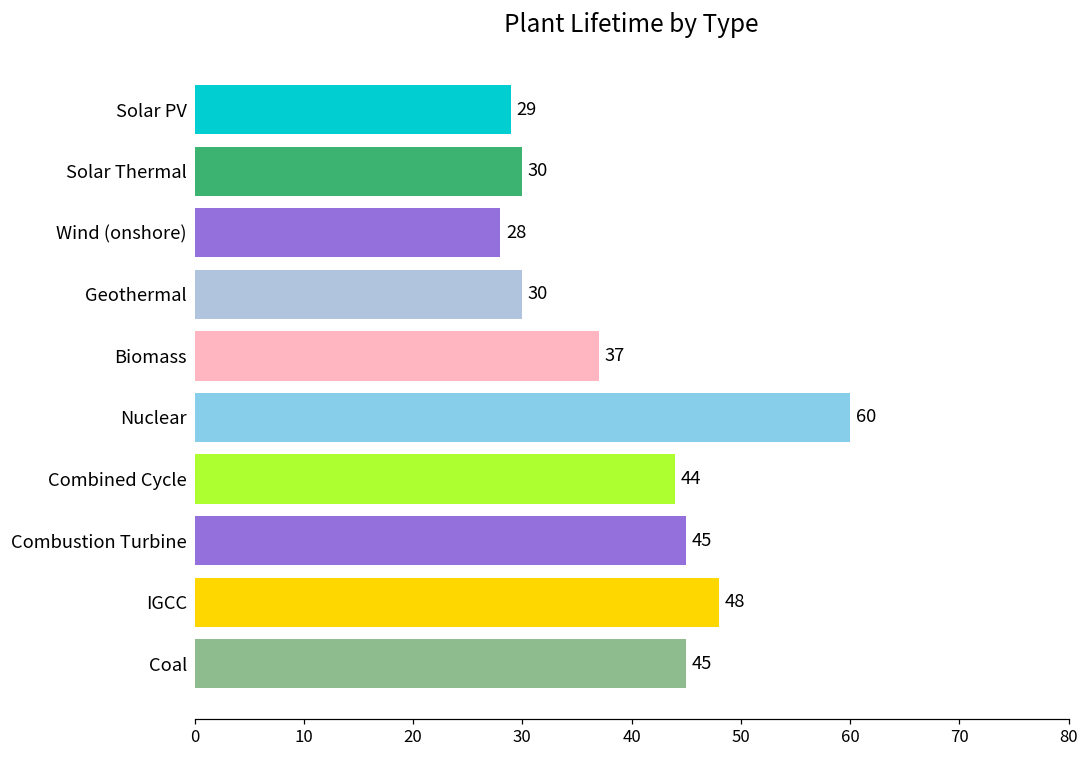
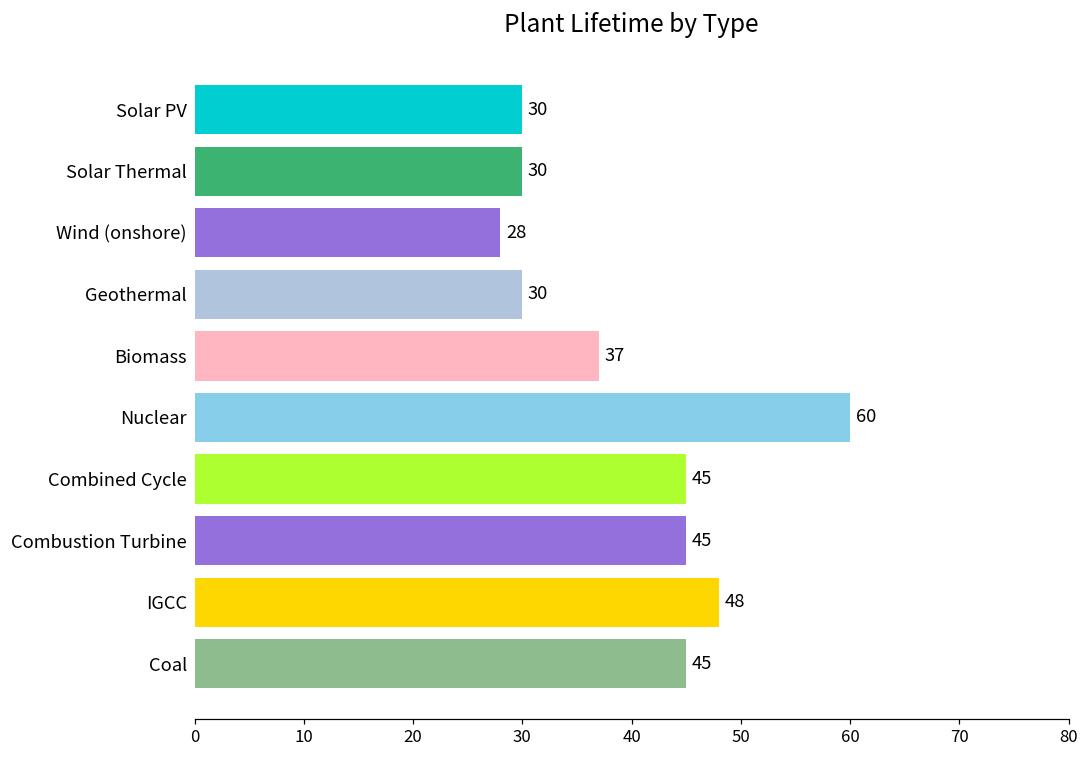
Solar PV: 29 -> 30
Combined Cycle: 44 -> 45
